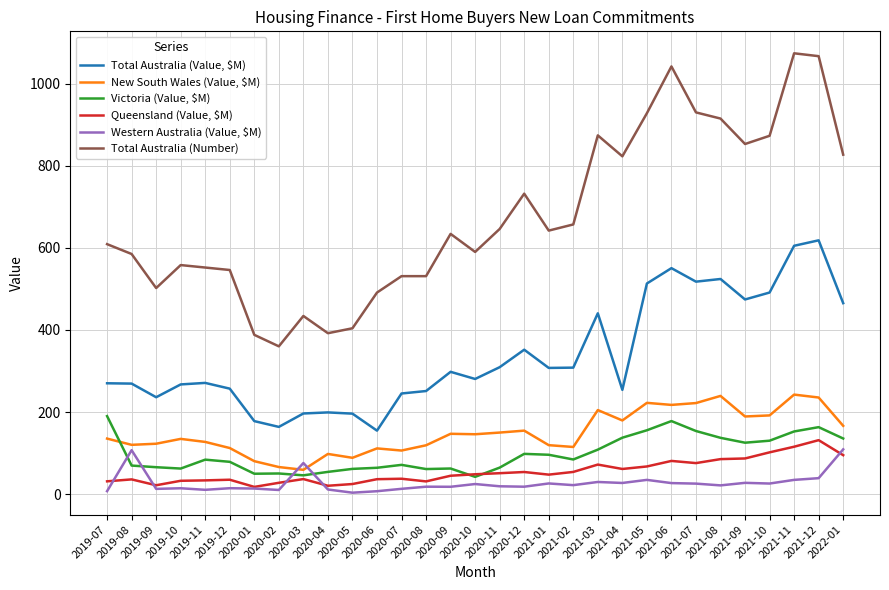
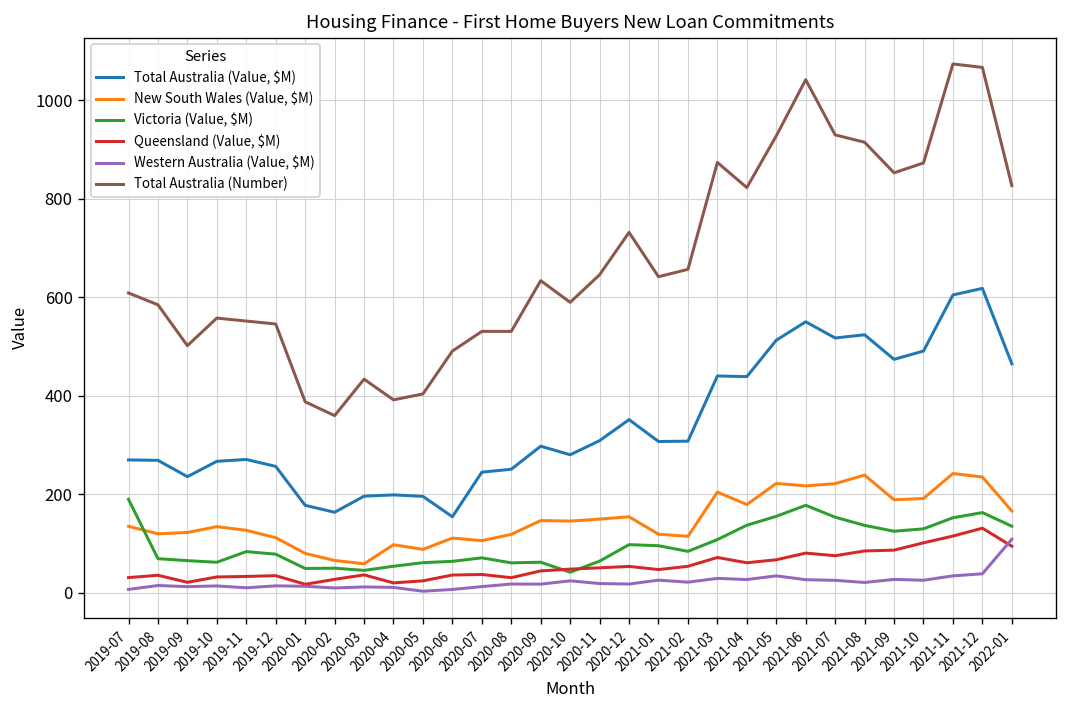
Western Australia (Value, $M), 2019-08: 110 -> 20
Western Australia (Value, $M), 2020-03: 80 -> 10
Total Australia (Value, $M), 2021-04: 250 -> 440
